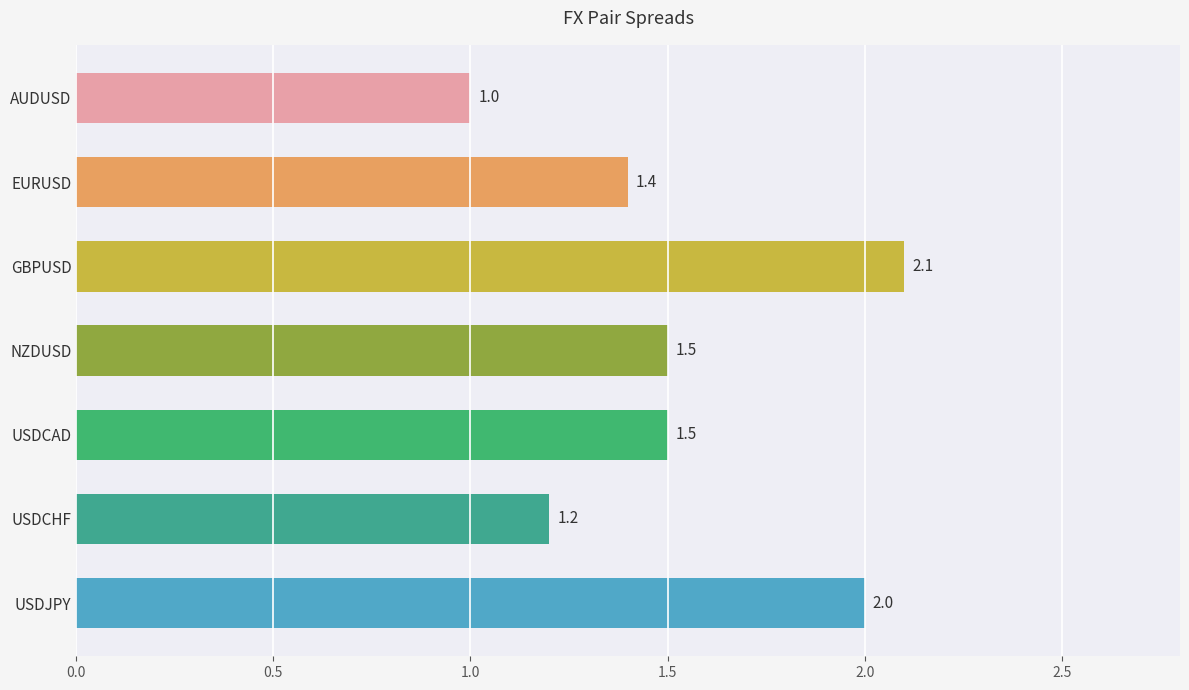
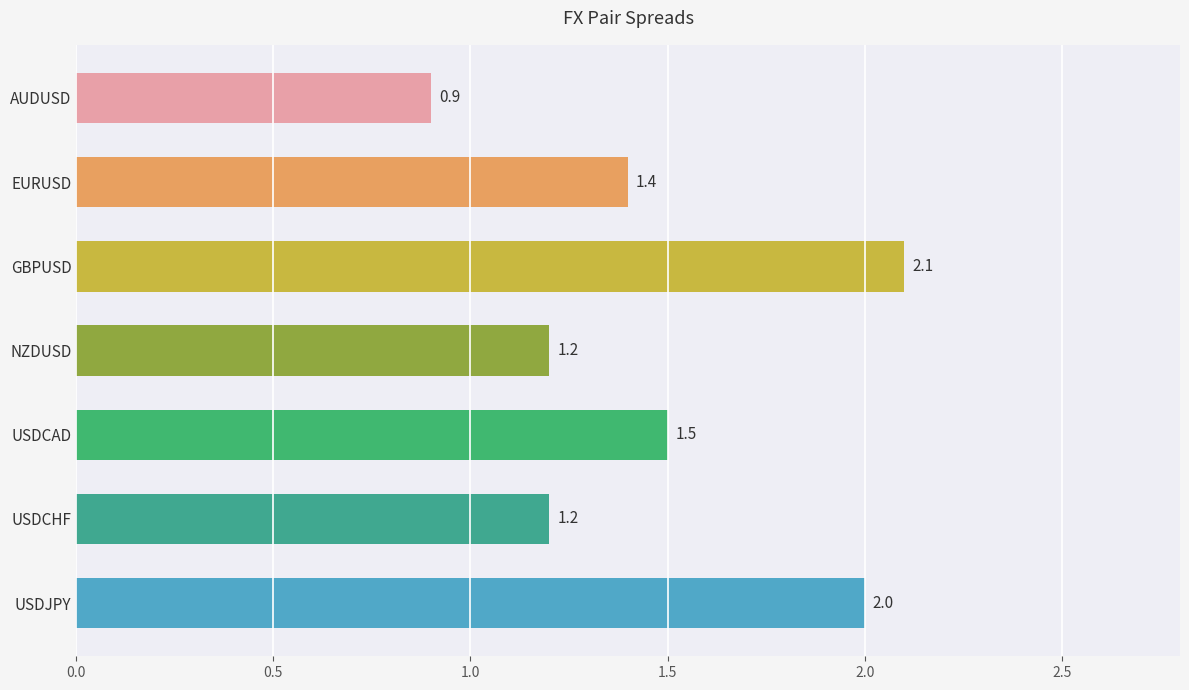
AUDUSD: 1.0 -> 0.9
NZDUSD: 1.5 -> 1.2
